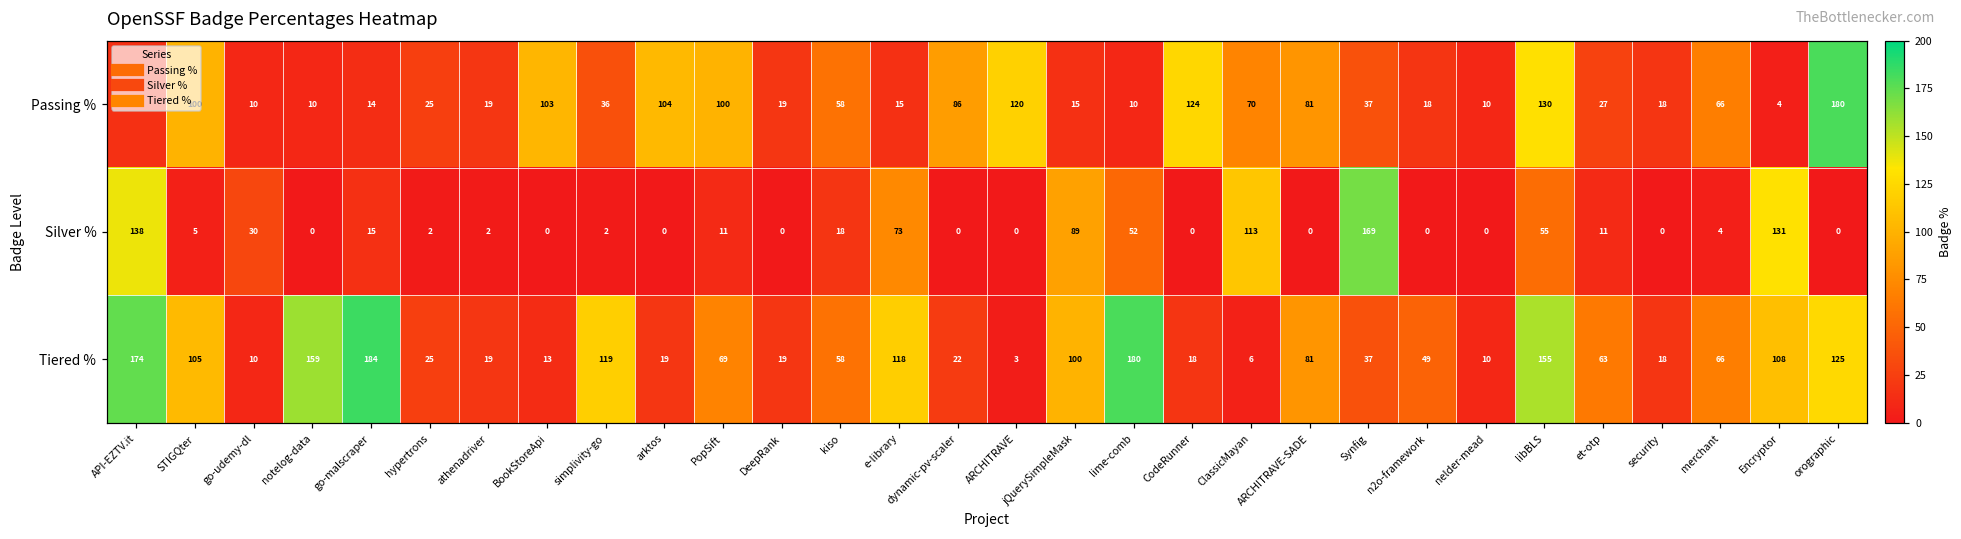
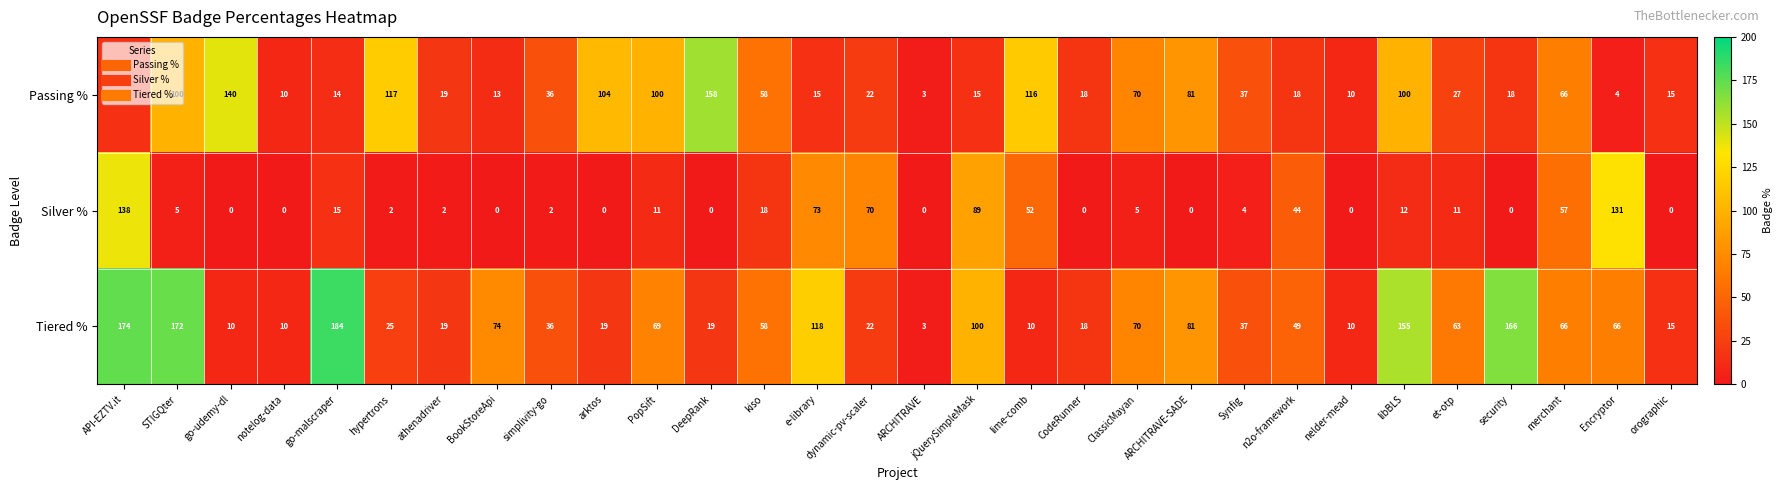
Passing %, go-udemy-dl: 10 -> 140
Passing %, hypertrons: 25 -> 117
Passing %, BookStoreApi: 103 -> 13
Passing %, DeepRank: 19 -> 158
Passing %, dynamic-pv-scaler: 86 -> 22
Passing %, ARCHITRAVE: 120 -> 3
Passing %, lime-comb: 10 -> 116
Passing %, CodeRunner: 124 -> 18
Passing %, libBLS: 130 -> 100
Passing %, orographic: 180 -> 15
Silver %, go-udemy-dl: 30 -> 0
Silver %, dynamic-pv-scaler: 0 -> 70
Silver %, ClassicMayan: 113 -> 5
Silver %, Synfig: 169 -> 4
Silver %, n2o-framework: 0 -> 44
Silver %, libBLS: 55 -> 12
Silver %, merchant: 4 -> 57
Tiered %, STIGQter: 105 -> 172
Tiered %, notelog-data: 159 -> 10
Tiered %, BookStoreApi: 13 -> 74
Tiered %, simplivity-go: 119 -> 36
Tiered %, lime-comb: 180 -> 10
Tiered %, ClassicMayan: 6 -> 70
Tiered %, security: 18 -> 166
Tiered %, Encryptor: 108 -> 66
Tiered %, orographic: 125 -> 15
